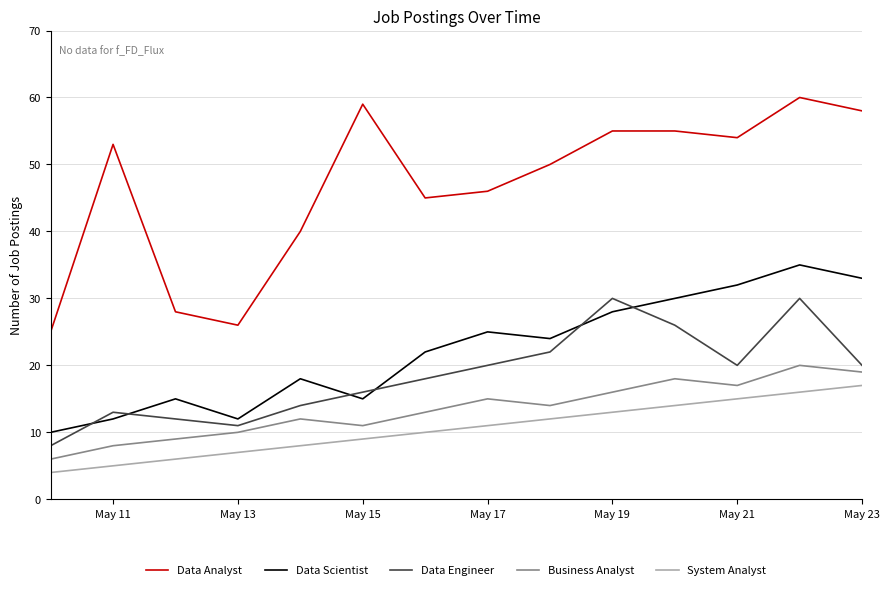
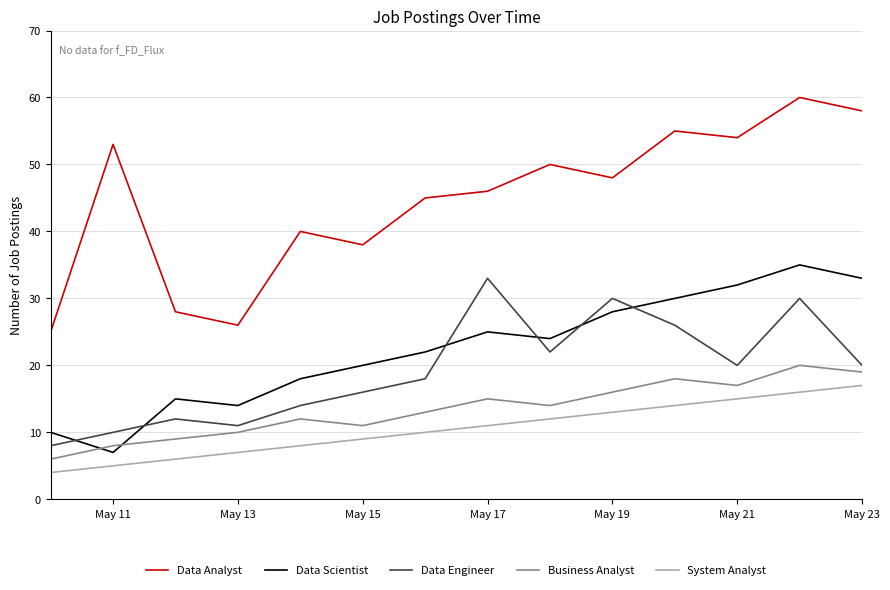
Data Scientist, May 11: 12 -> 7
Data Engineer, May 11: 13 -> 10
Data Scientist, May 13: 12 -> 14
Data Analyst, May 15: 59 -> 38
Data Scientist, May 15: 15 -> 20
Data Engineer, May 17: 20 -> 33
Data Analyst, May 19: 55 -> 48
